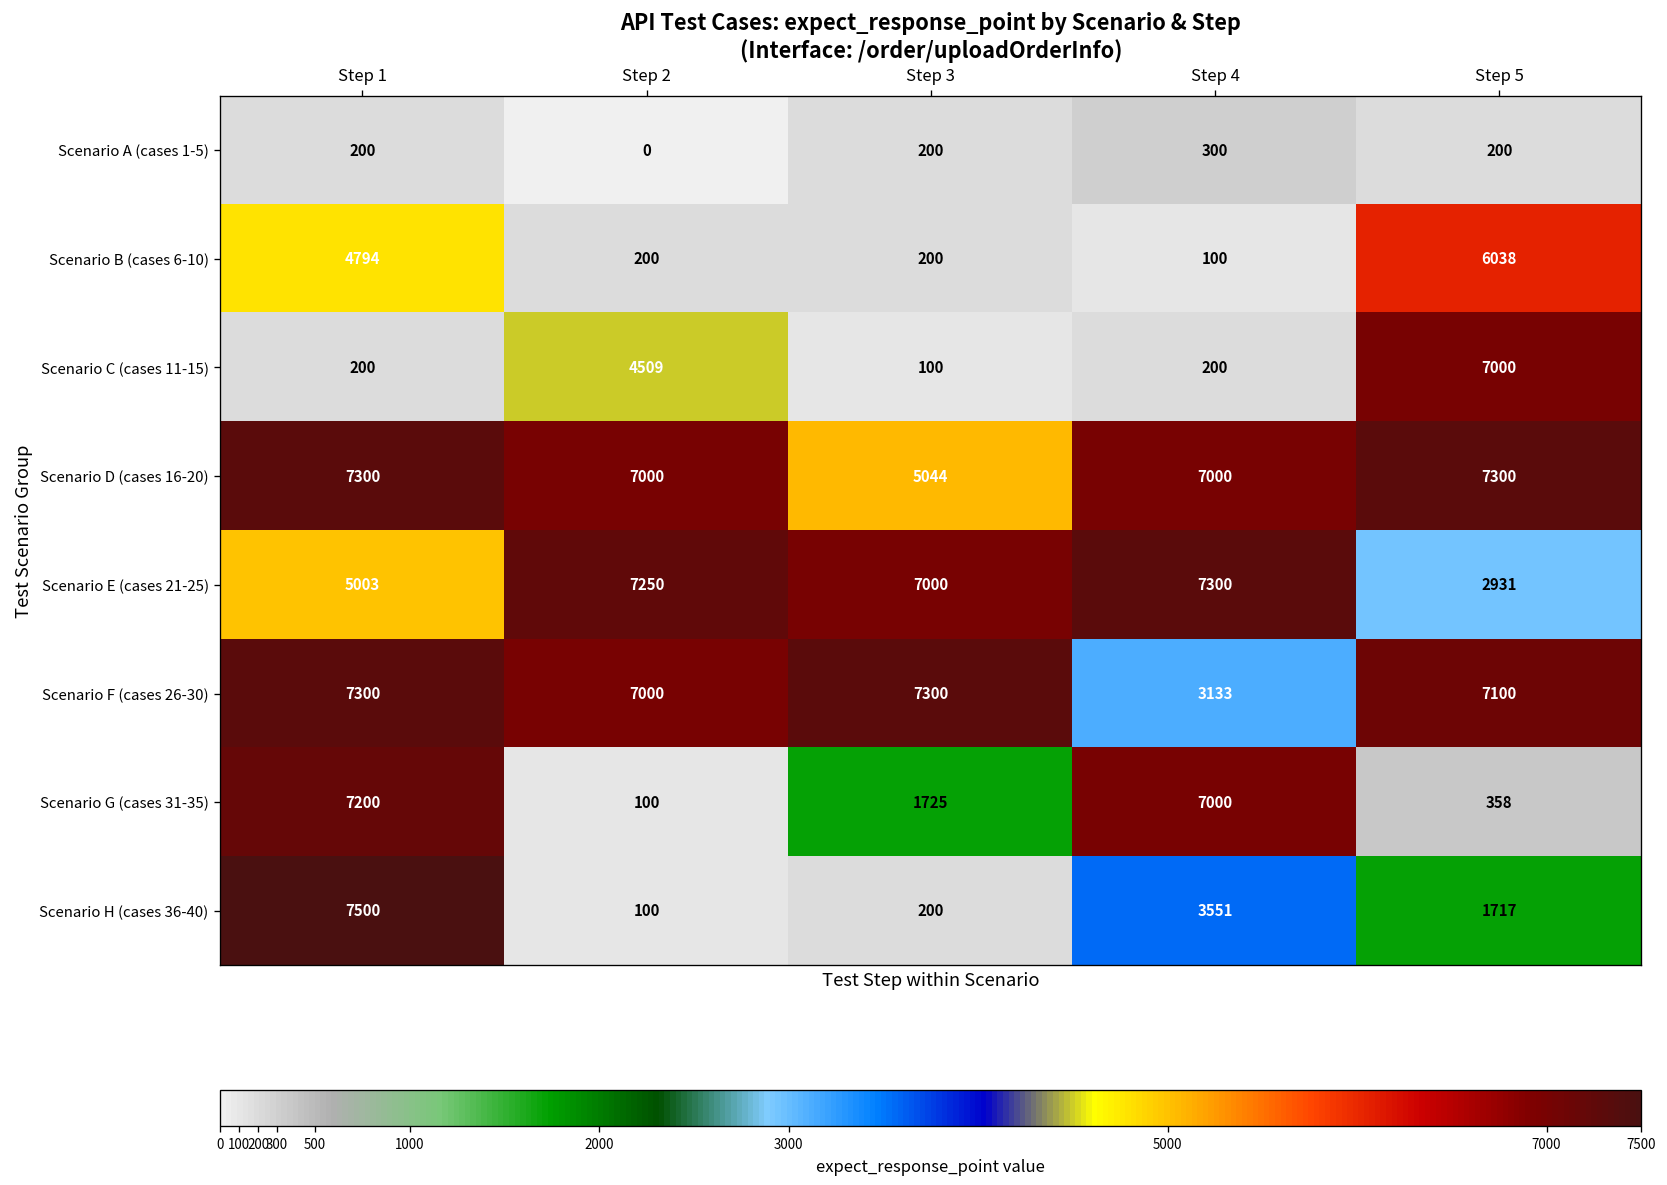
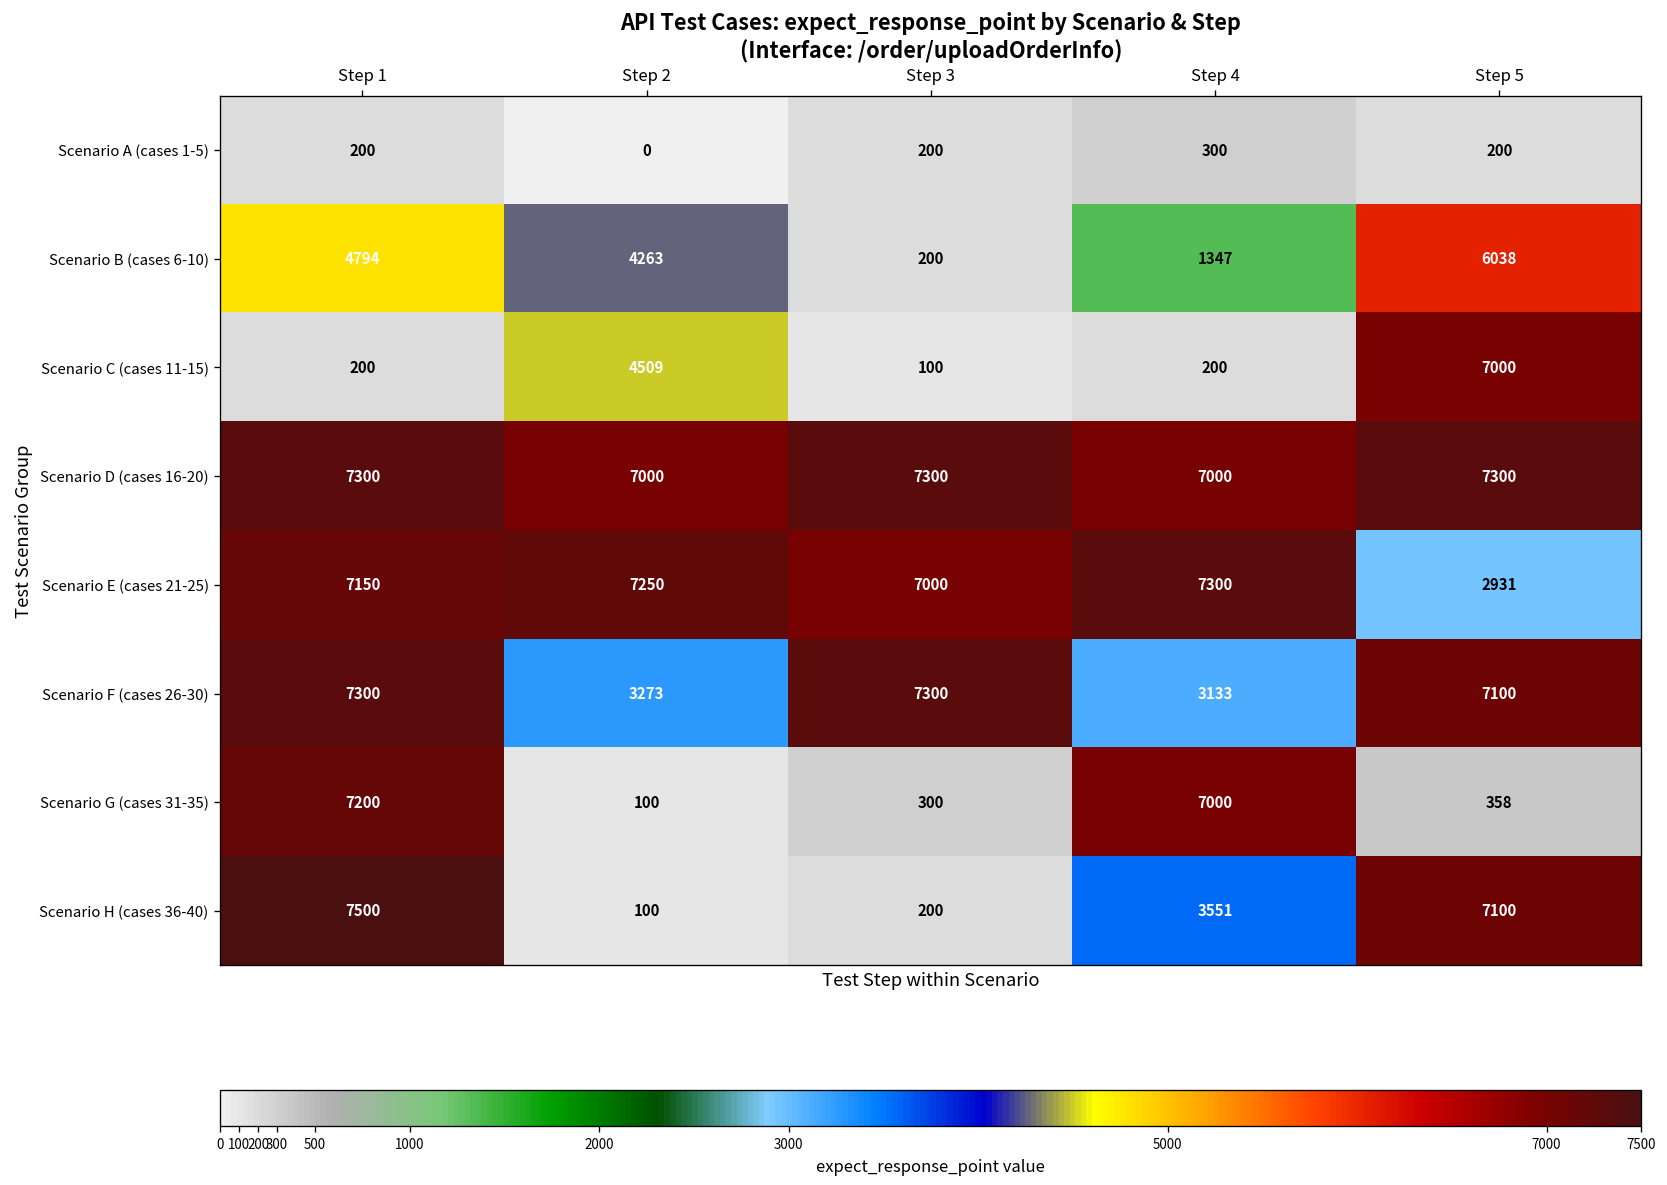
Scenario B (cases 6-10), Step 2: 200 -> 4263
Scenario B (cases 6-10), Step 4: 100 -> 1347
Scenario D (cases 16-20), Step 3: 5044 -> 7300
Scenario E (cases 21-25), Step 1: 5003 -> 7150
Scenario F (cases 26-30), Step 2: 7000 -> 3273
Scenario G (cases 31-35), Step 3: 1725 -> 300
Scenario H (cases 36-40), Step 5: 1717 -> 7100
